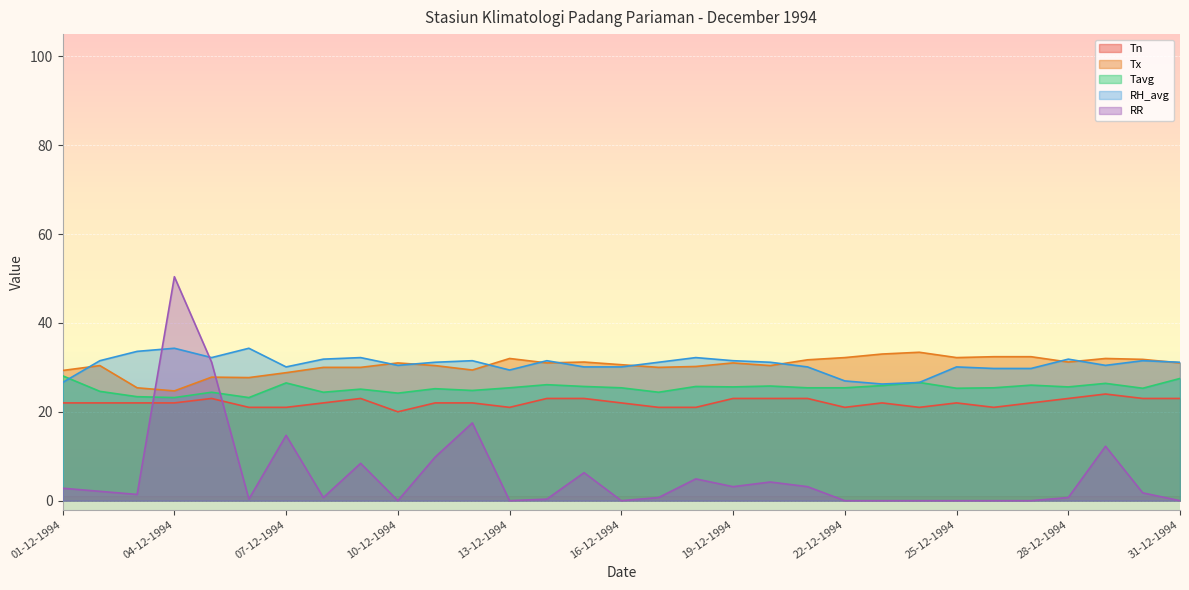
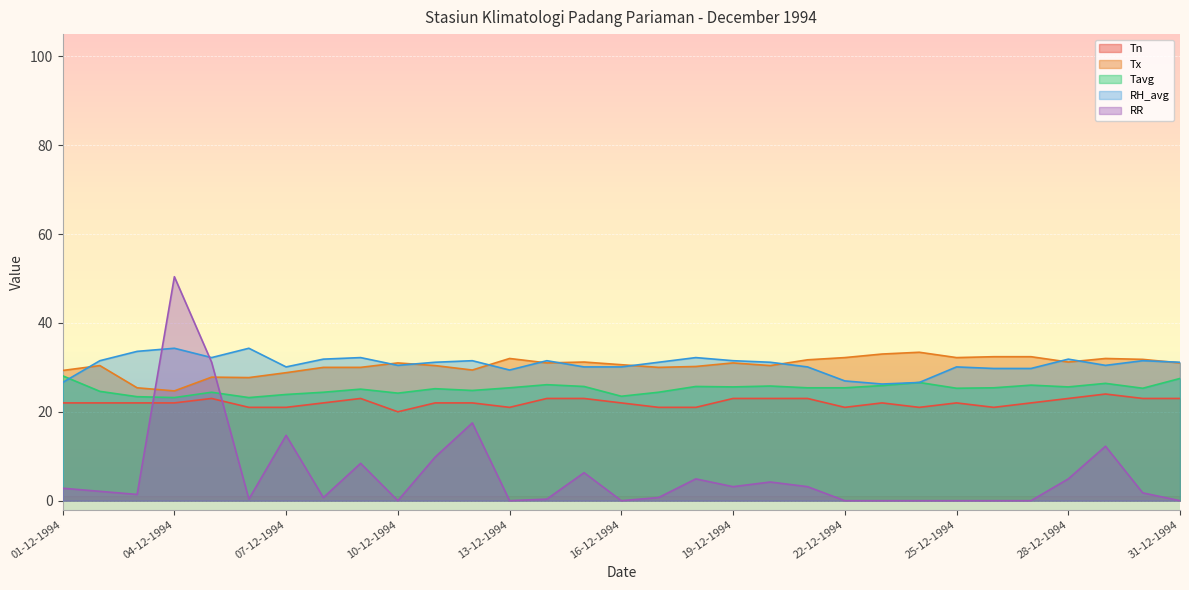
Tavg, 07-12-1994: 27 -> 24
Tavg, 16-12-1994: 25 -> 24
RR, 28-12-1994: 1 -> 5
